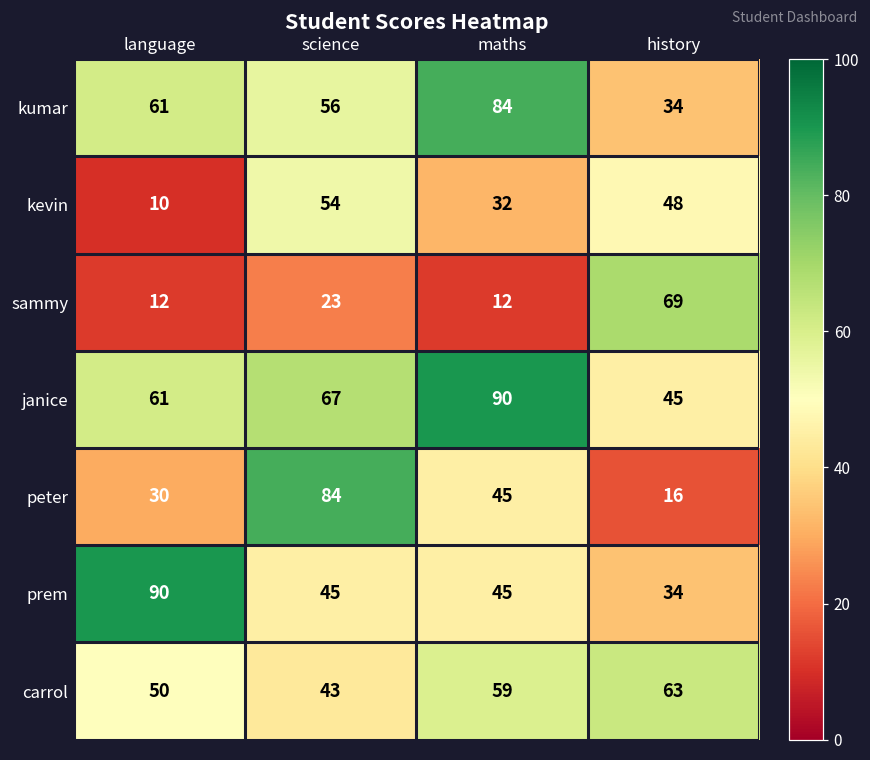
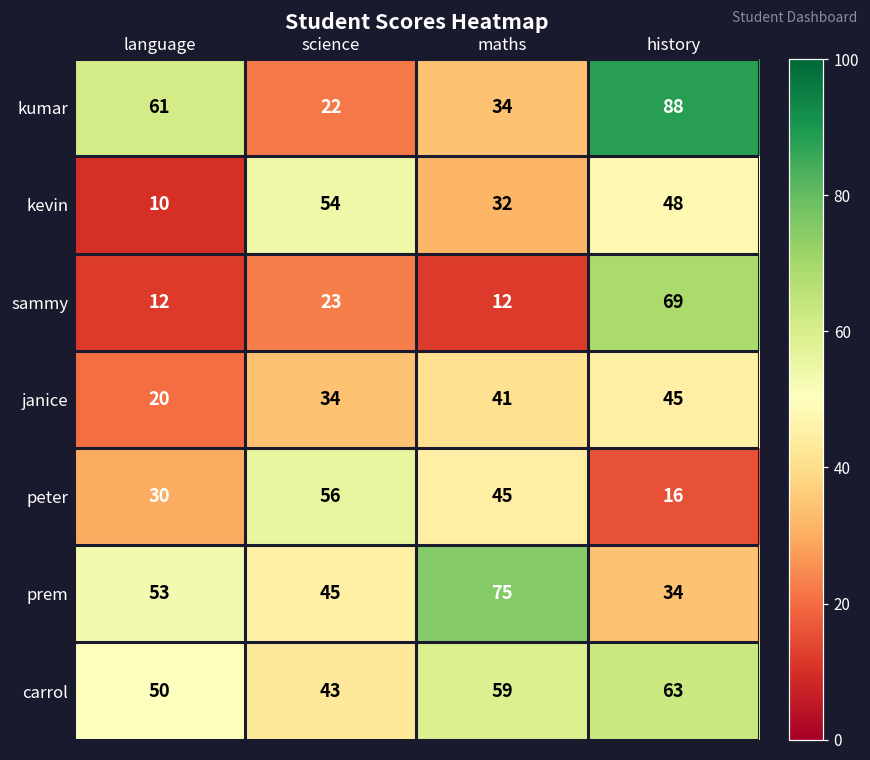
kumar, science: 56 -> 22
kumar, maths: 84 -> 34
kumar, history: 34 -> 88
janice, language: 61 -> 20
janice, science: 67 -> 34
janice, maths: 90 -> 41
peter, science: 84 -> 56
prem, language: 90 -> 53
prem, maths: 45 -> 75
